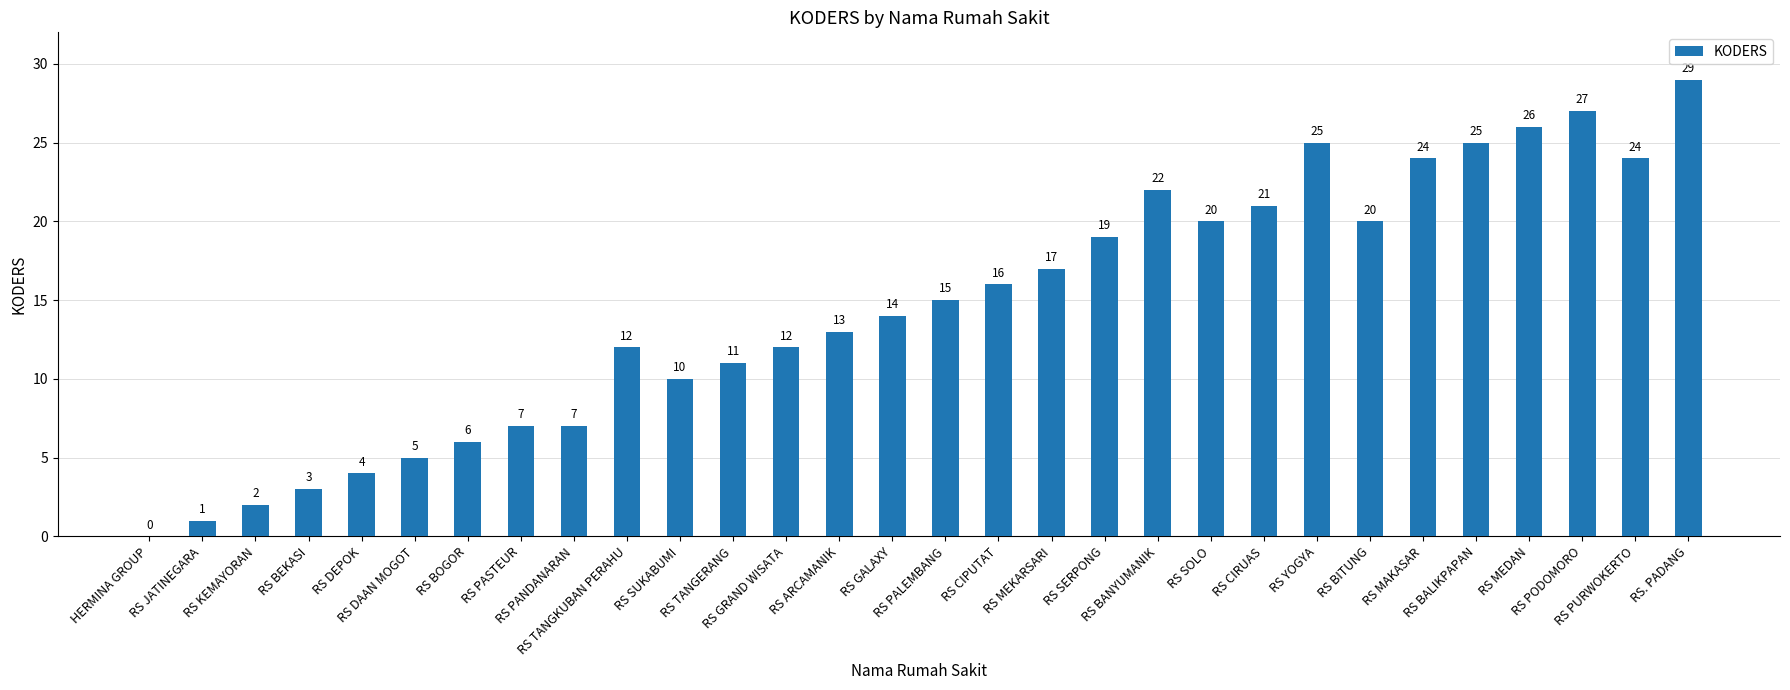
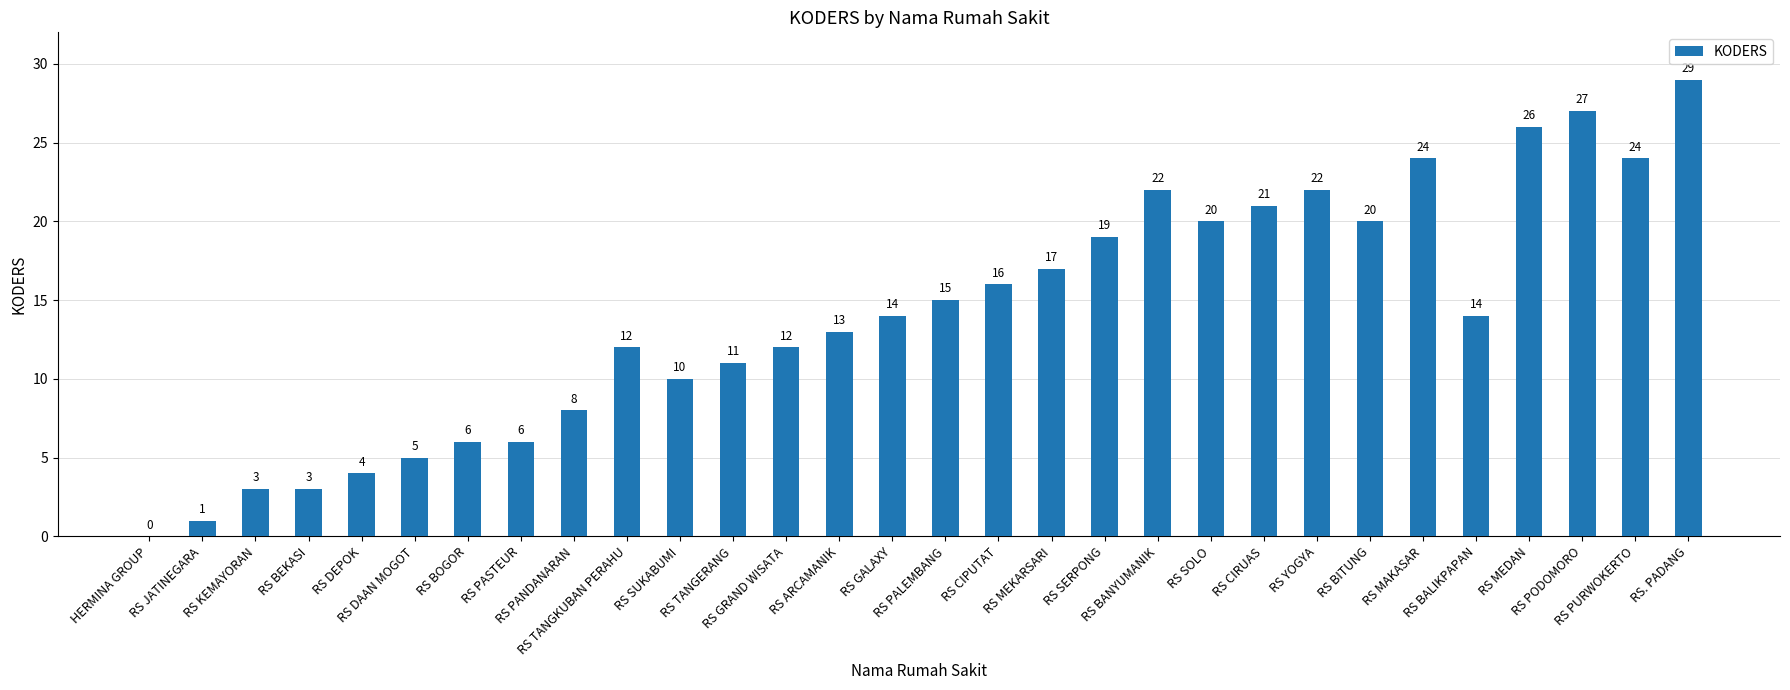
RS KEMAYORAN: 2 -> 3
RS PASTEUR: 7 -> 6
RS PANDANARAN: 7 -> 8
RS YOGYA: 25 -> 22
RS BALIKPAPAN: 25 -> 14
